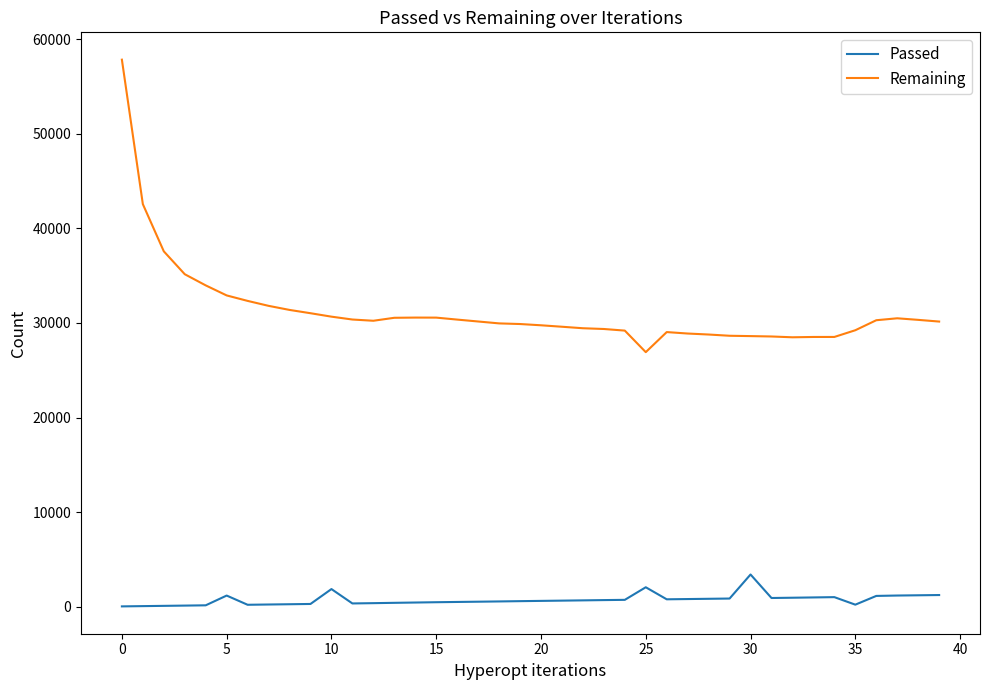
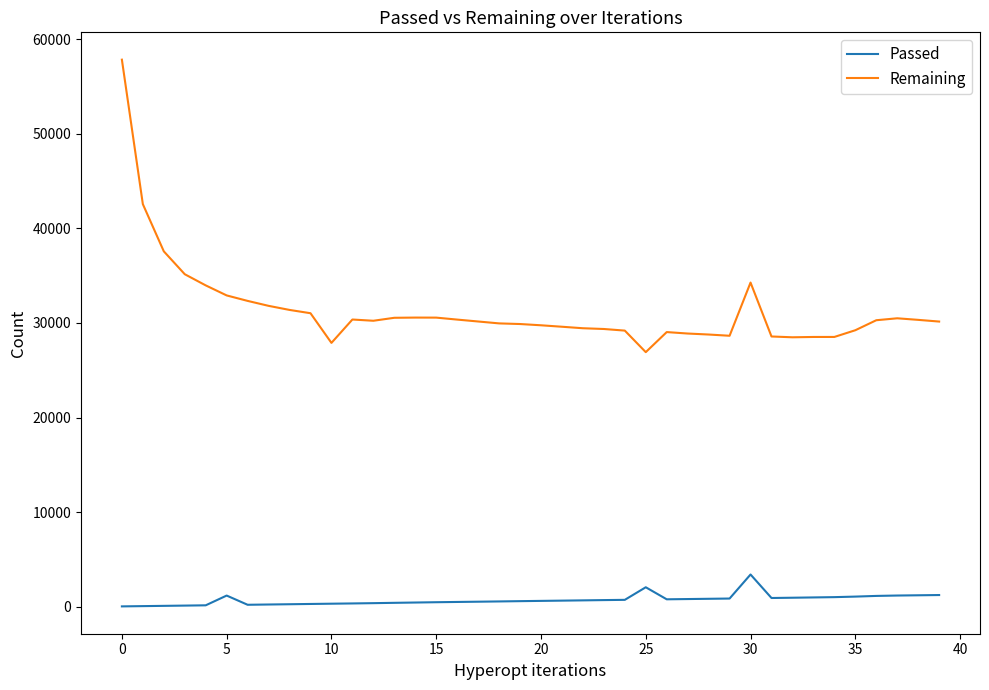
Passed, 10: 2000 -> 0
Remaining, 10: 31000 -> 28000
Remaining, 30: 29000 -> 34000
Passed, 35: 0 -> 1000
